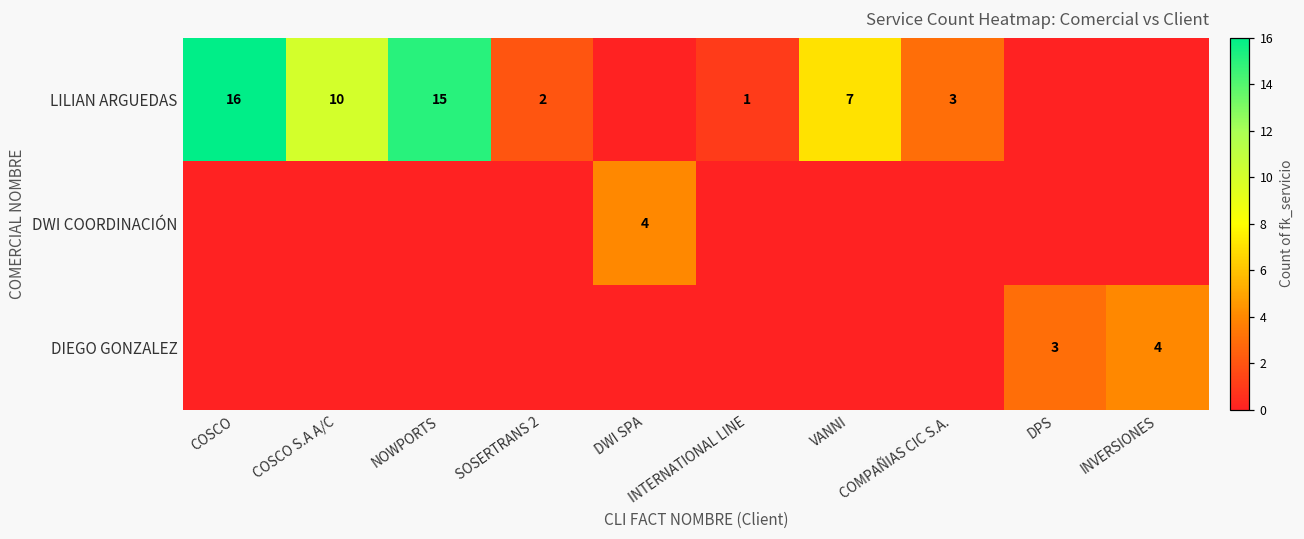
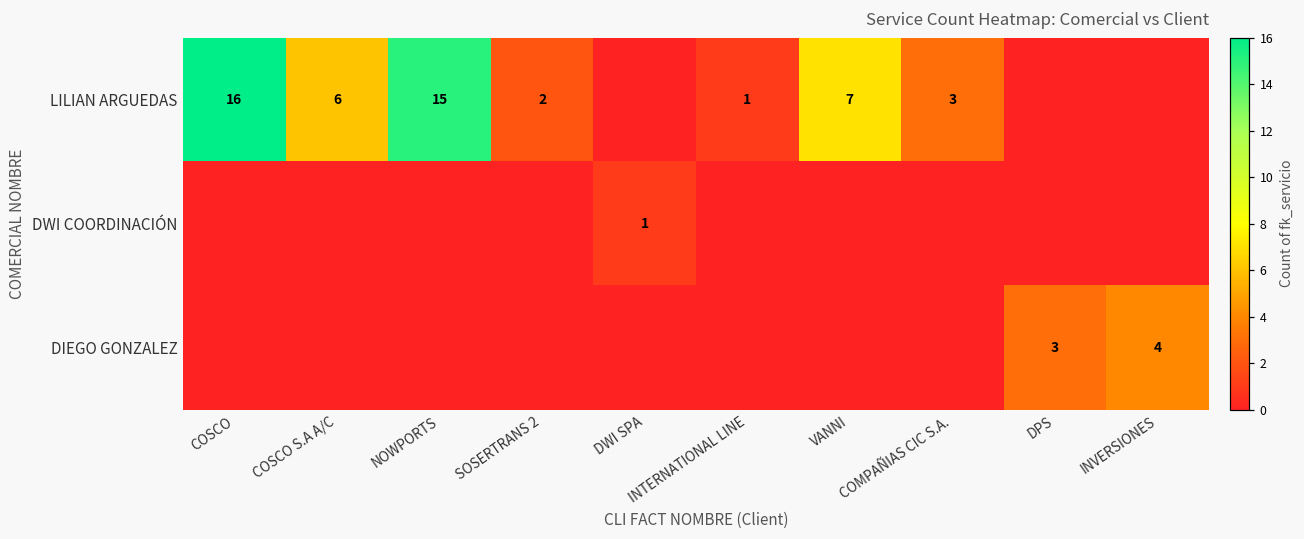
LILIAN ARGUEDAS, COSCO S.A A/C: 10 -> 6
DWI COORDINACIÓN, DWI SPA: 4 -> 1
